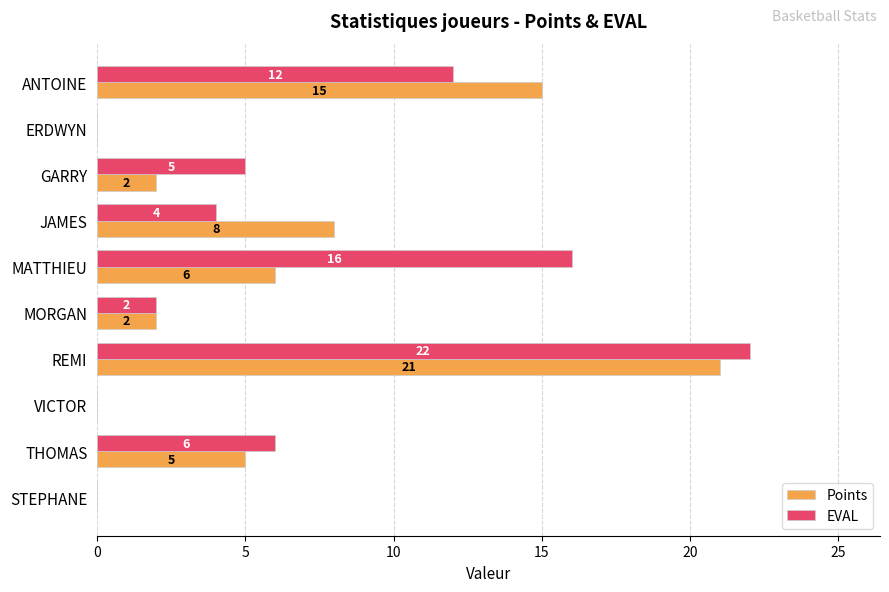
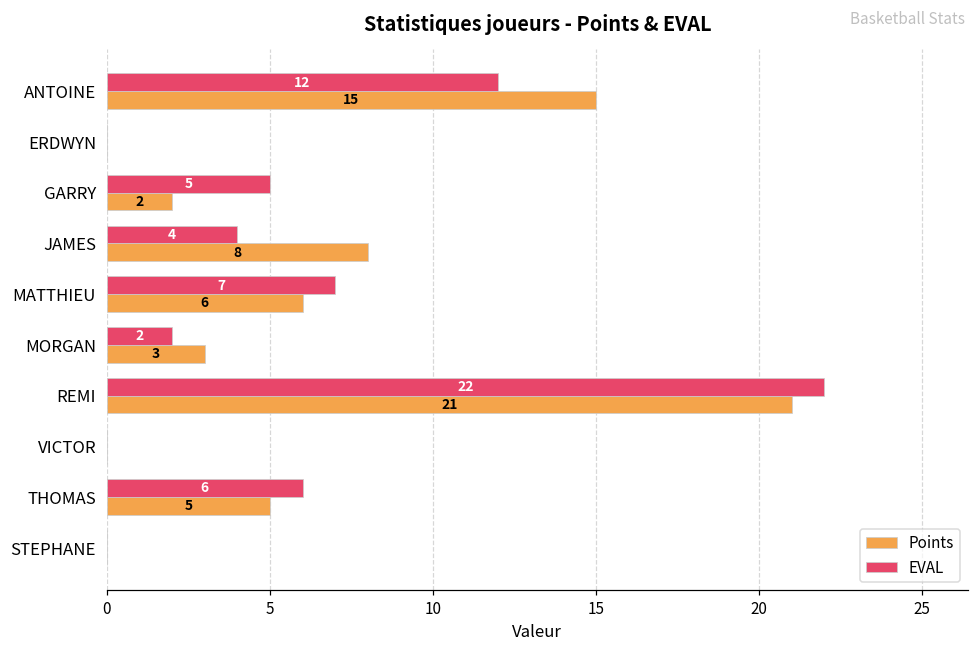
EVAL, MATTHIEU: 16 -> 7
Points, MORGAN: 2 -> 3
